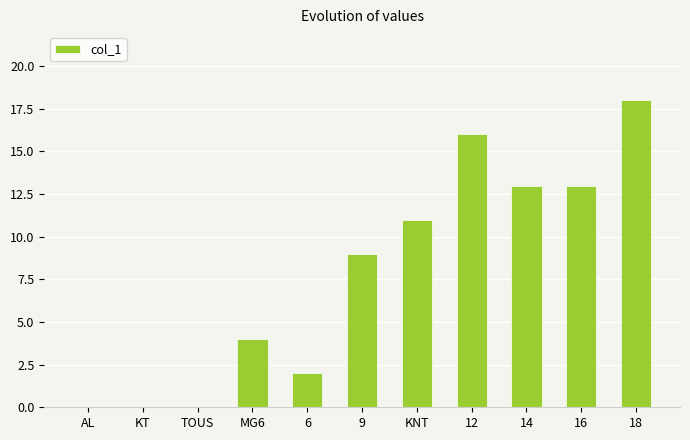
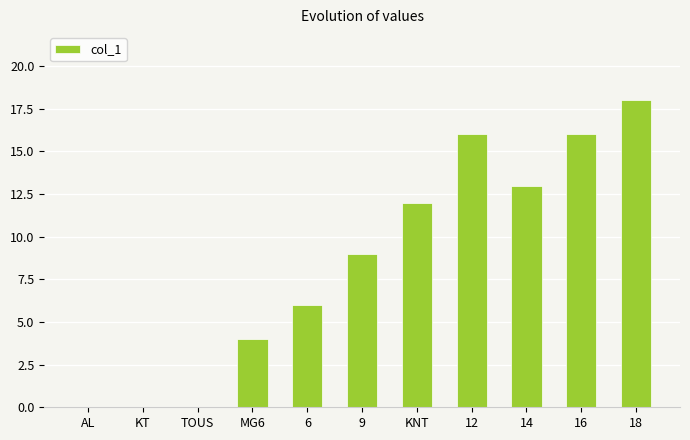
6: 2 -> 6
KNT: 11 -> 12
16: 13 -> 16
